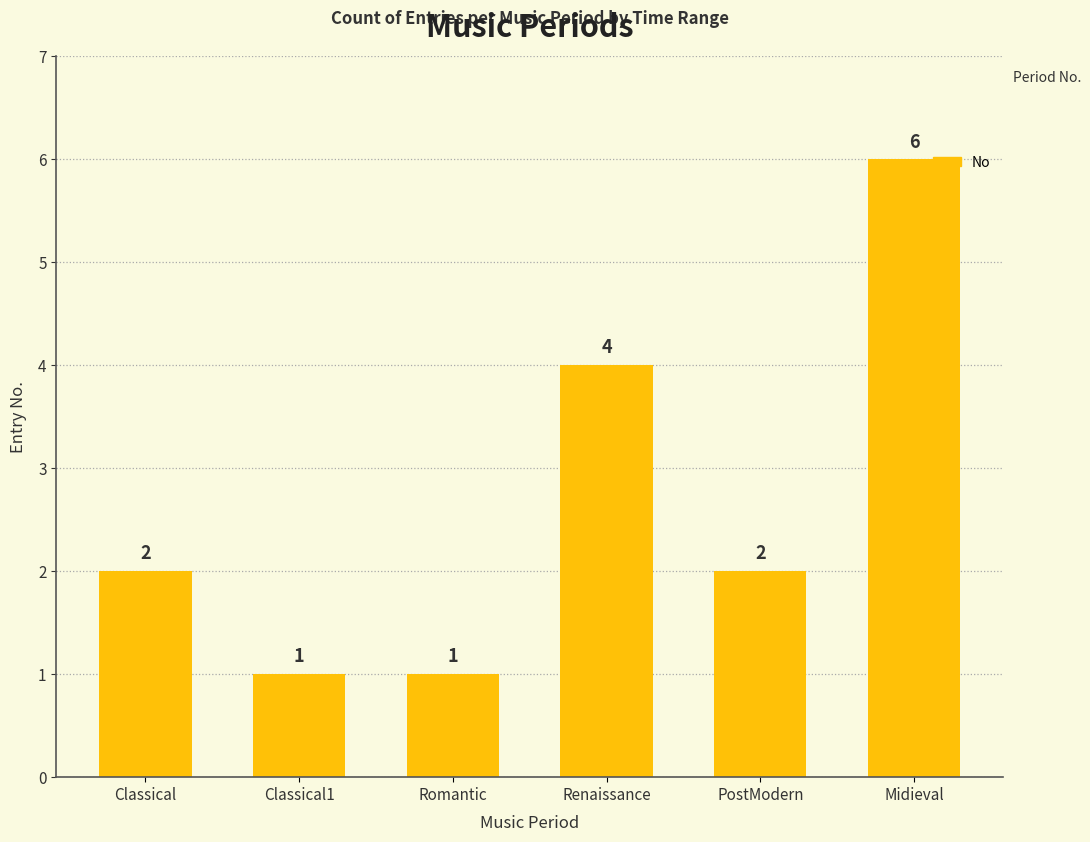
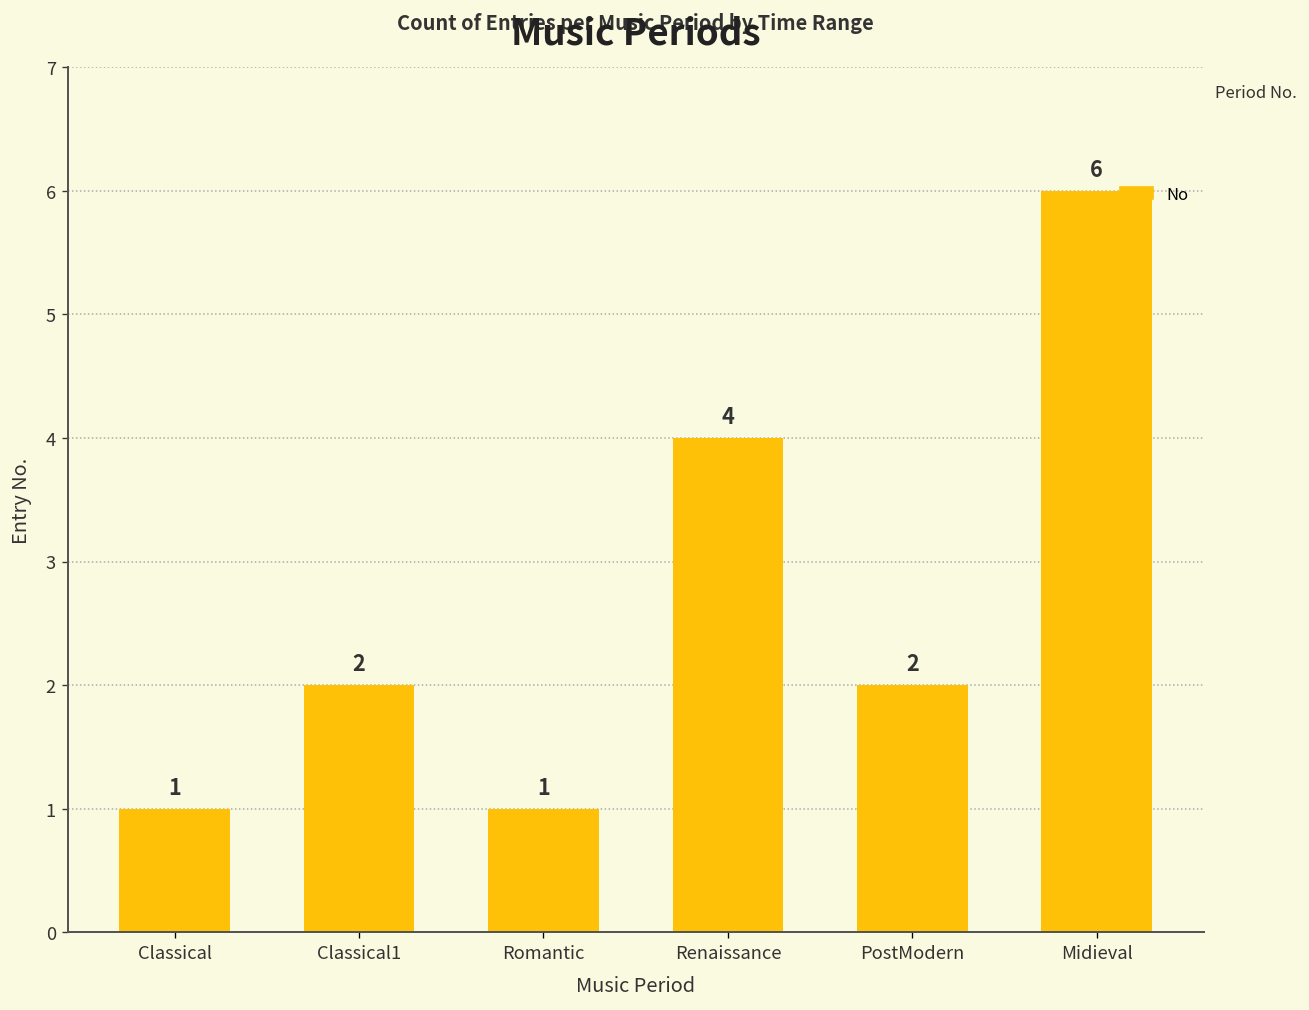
Classical: 2 -> 1
Classical1: 1 -> 2
